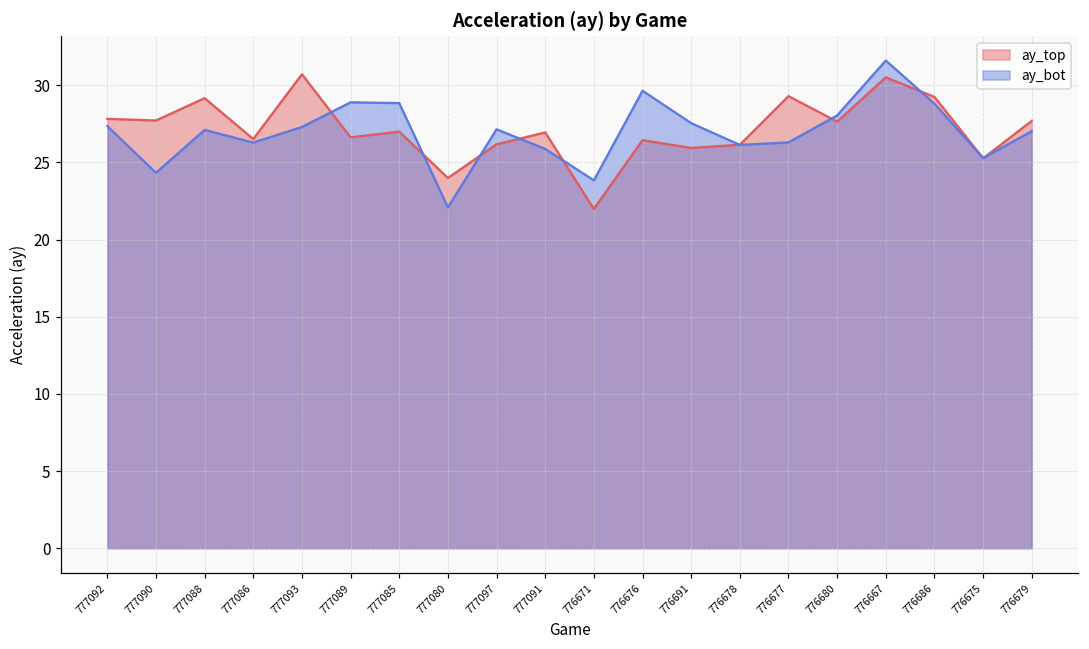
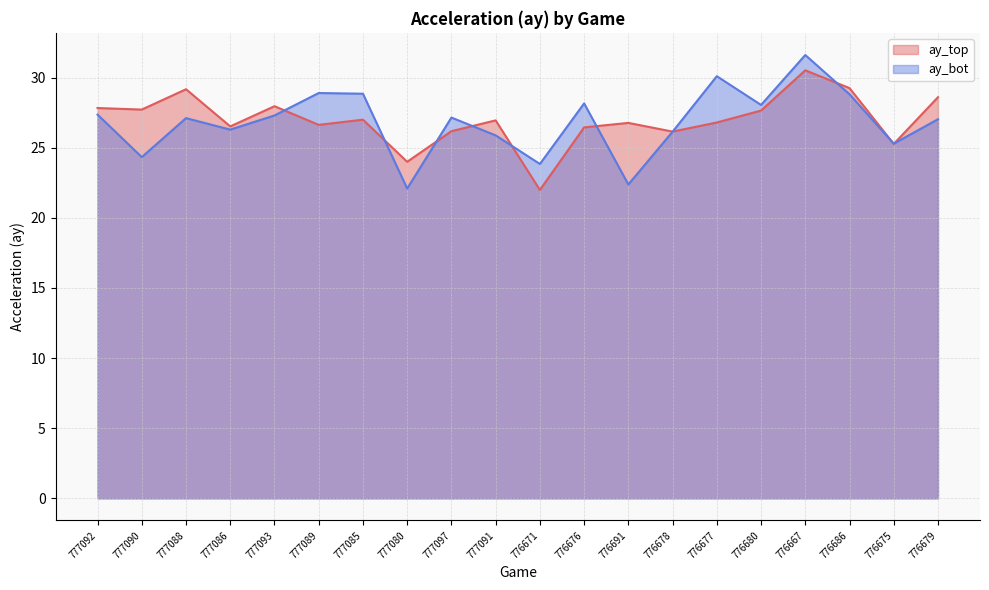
ay_top, 777093: 30.7 -> 28.0
ay_bot, 776676: 29.7 -> 28.2
ay_top, 776691: 25.9 -> 26.8
ay_bot, 776691: 27.6 -> 22.4
ay_top, 776677: 29.3 -> 26.8
ay_bot, 776677: 26.3 -> 30.1
ay_top, 776679: 27.7 -> 28.6
